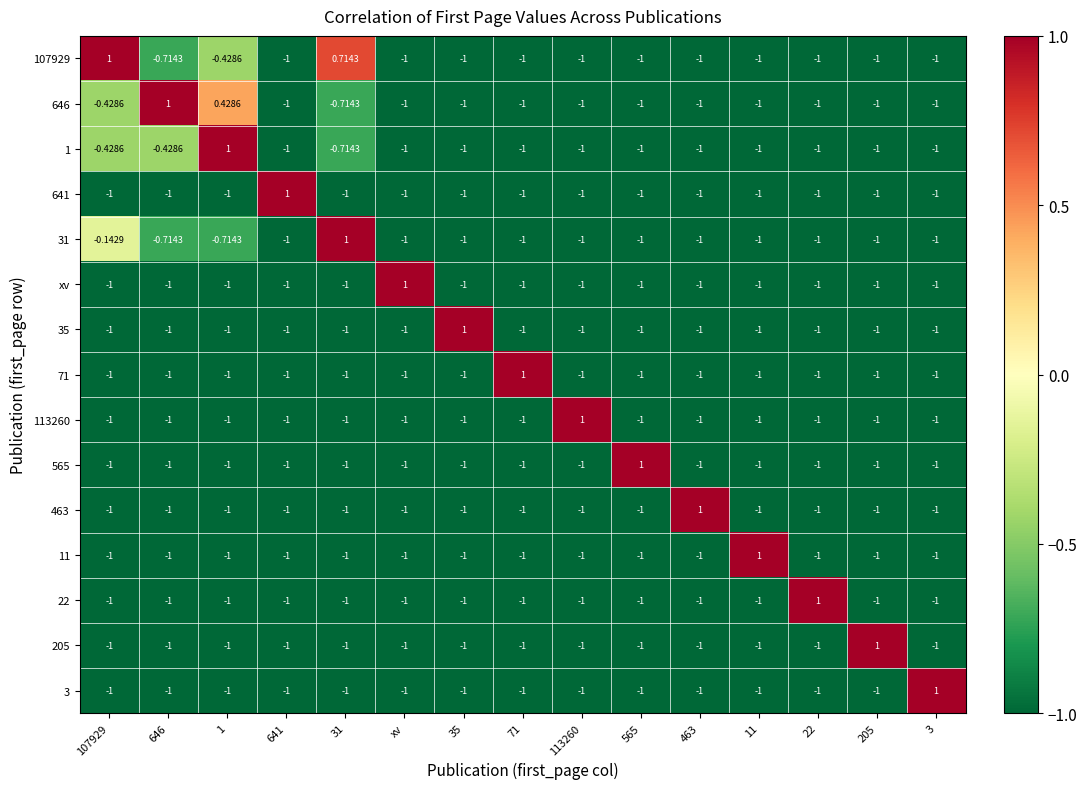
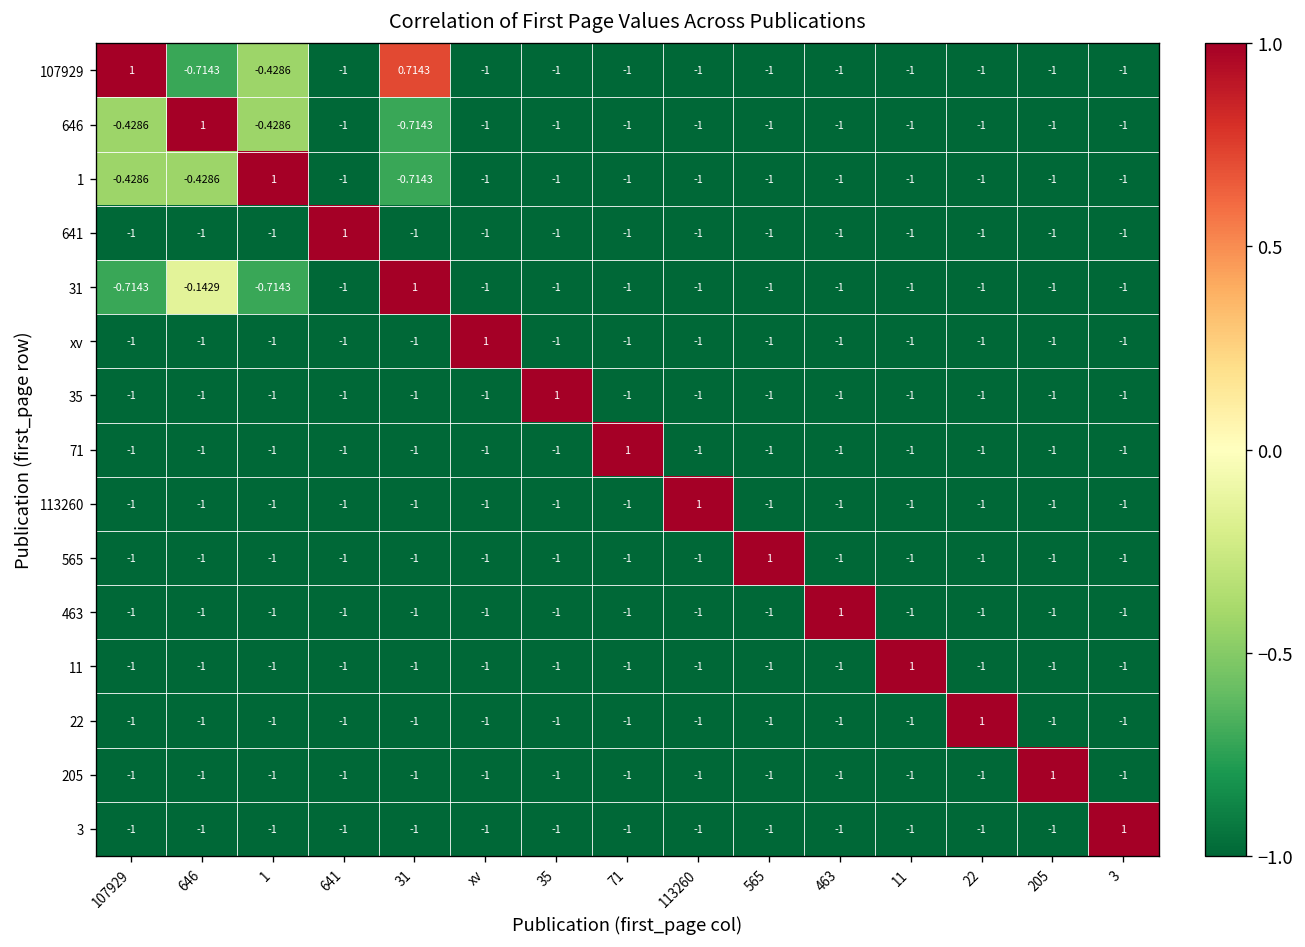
646, 1: 0.4286 -> -0.4286
31, 107929: -0.1429 -> -0.7143
31, 646: -0.7143 -> -0.1429
